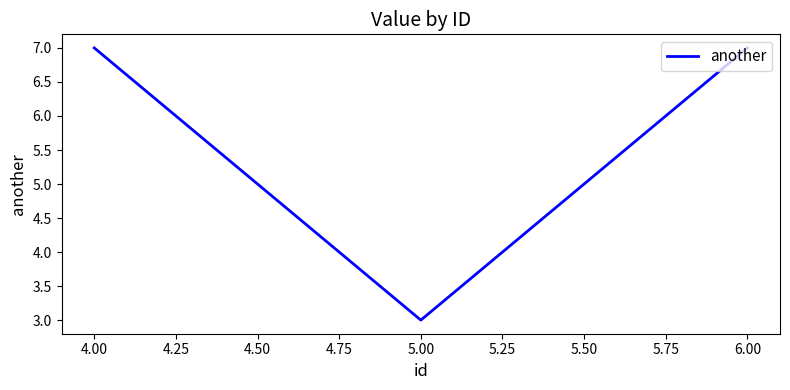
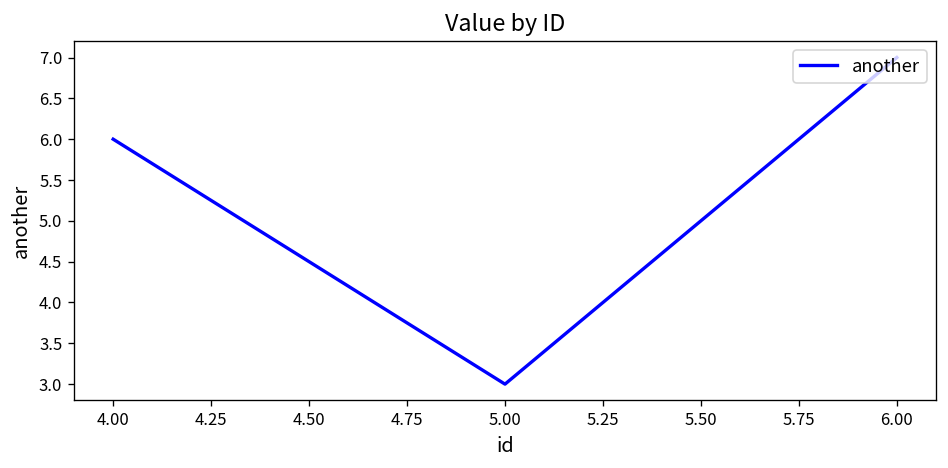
4.00: 7 -> 6
